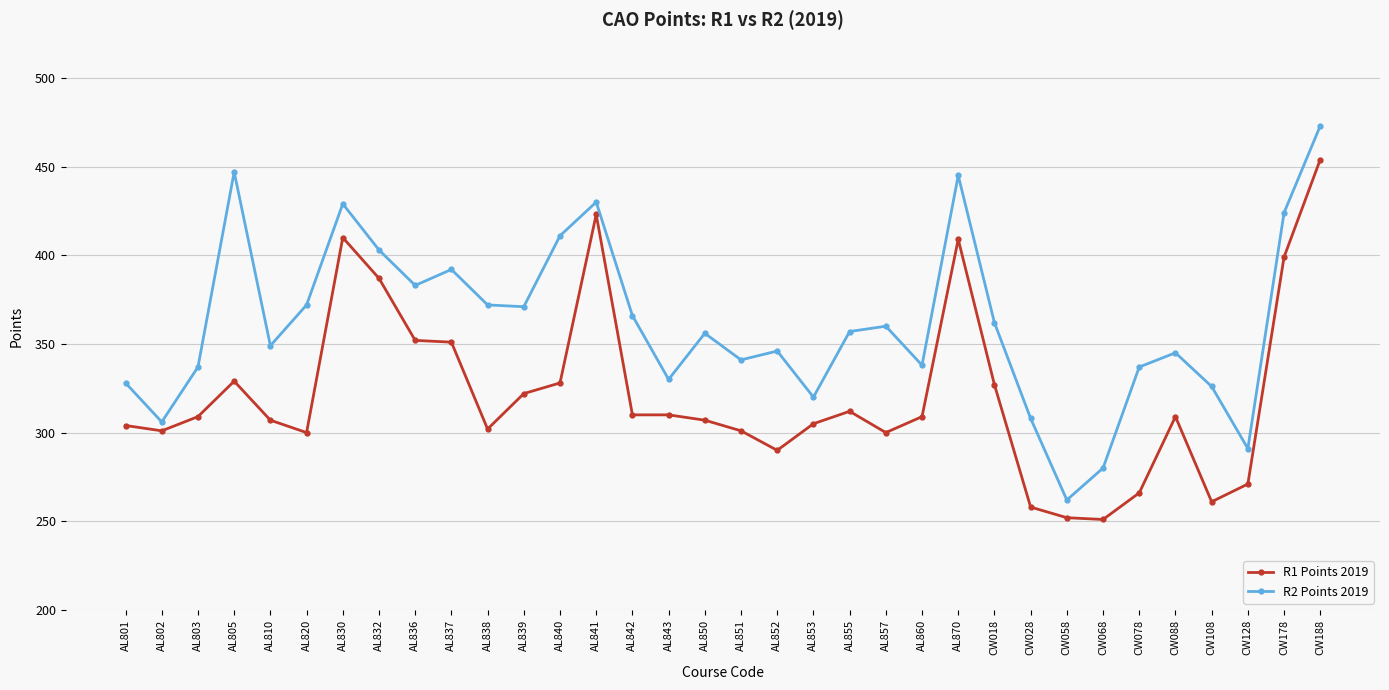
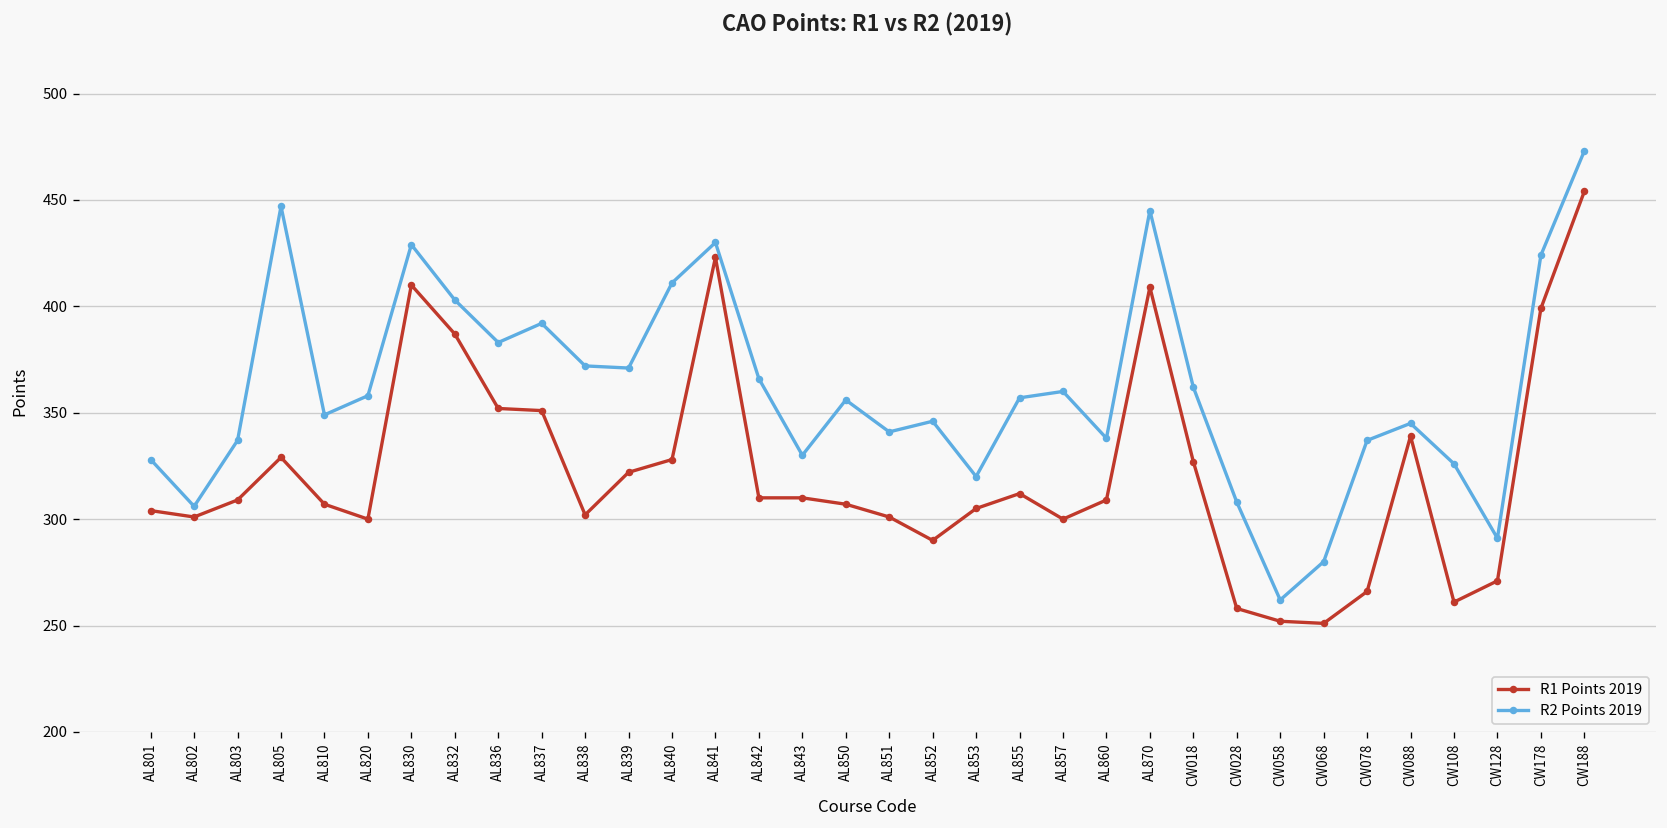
R2 Points 2019, AL820: 372 -> 358
R1 Points 2019, CW088: 309 -> 339
